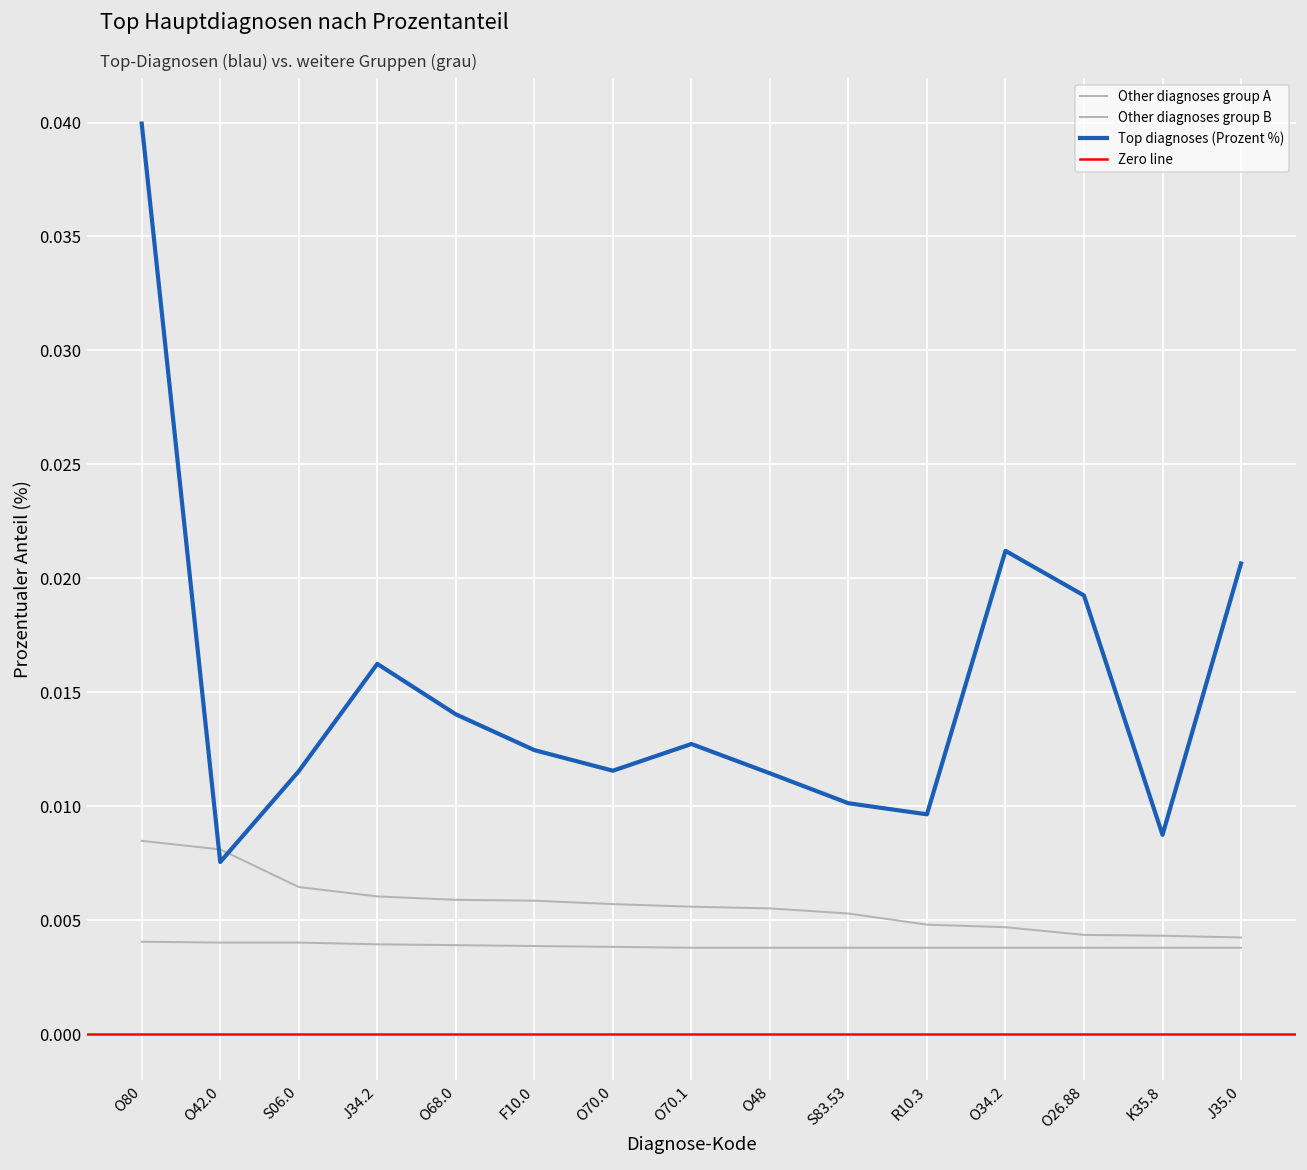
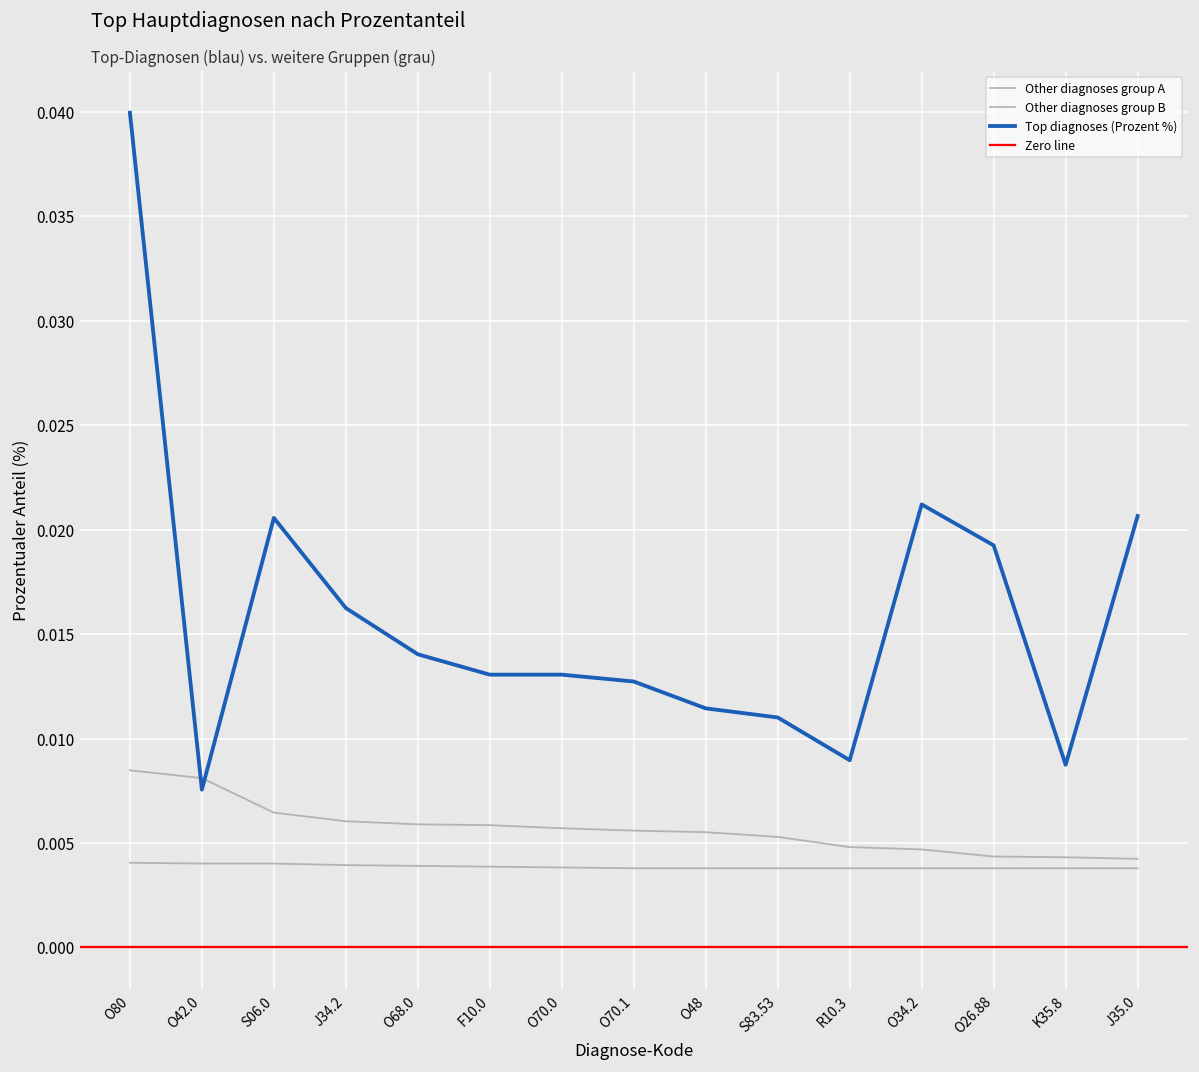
Top diagnoses (Prozent %), S06.0: 0.0115 -> 0.0206
Top diagnoses (Prozent %), F10.0: 0.0125 -> 0.0131
Top diagnoses (Prozent %), O70.0: 0.0116 -> 0.0131
Top diagnoses (Prozent %), S83.53: 0.0101 -> 0.0110
Top diagnoses (Prozent %), R10.3: 0.0096 -> 0.0090
